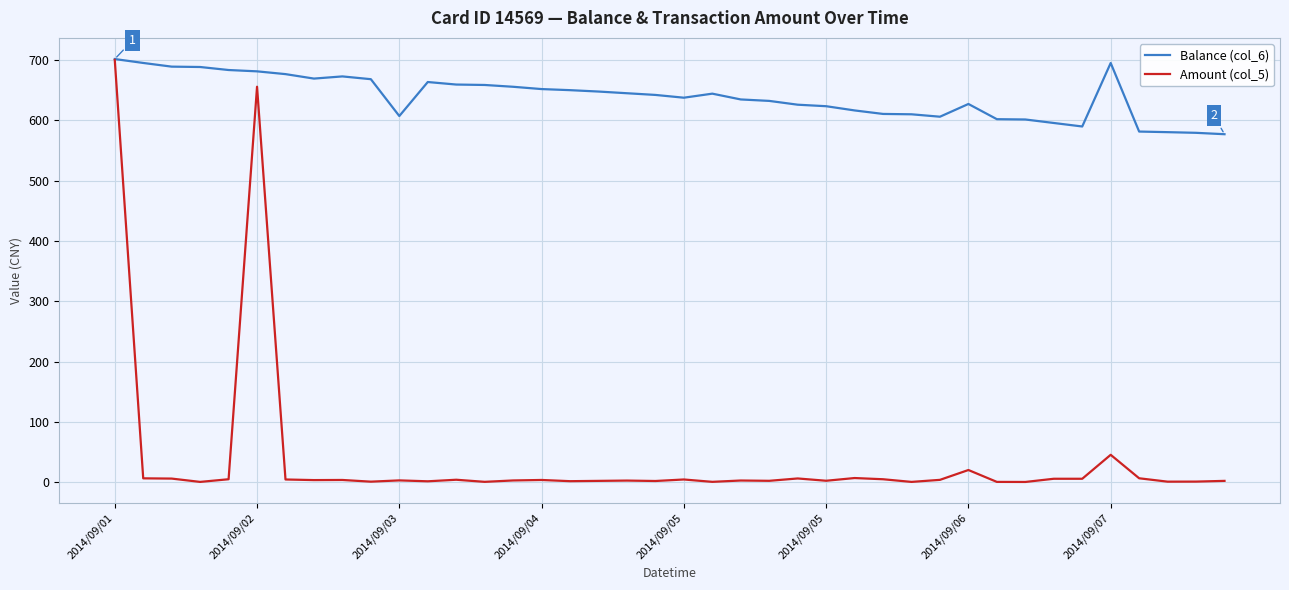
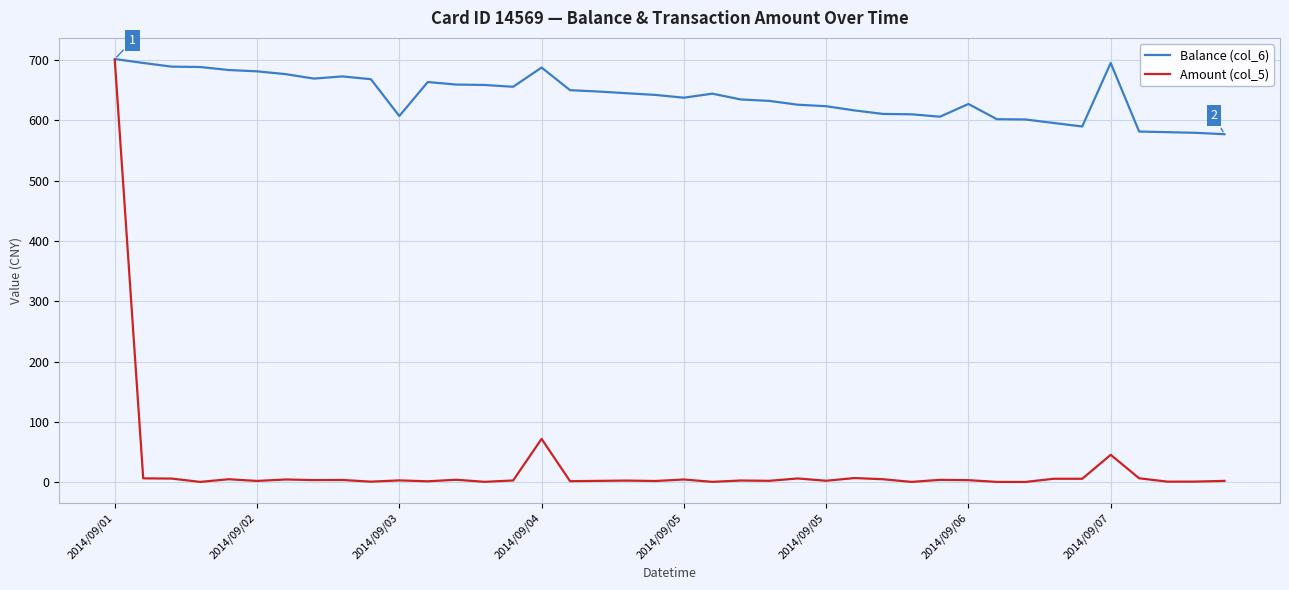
Amount (col_5), 2014/09/02: 660 -> 0
Balance (col_6), 2014/09/04: 650 -> 690
Amount (col_5), 2014/09/04: 0 -> 70
Amount (col_5), 2014/09/06: 20 -> 0
